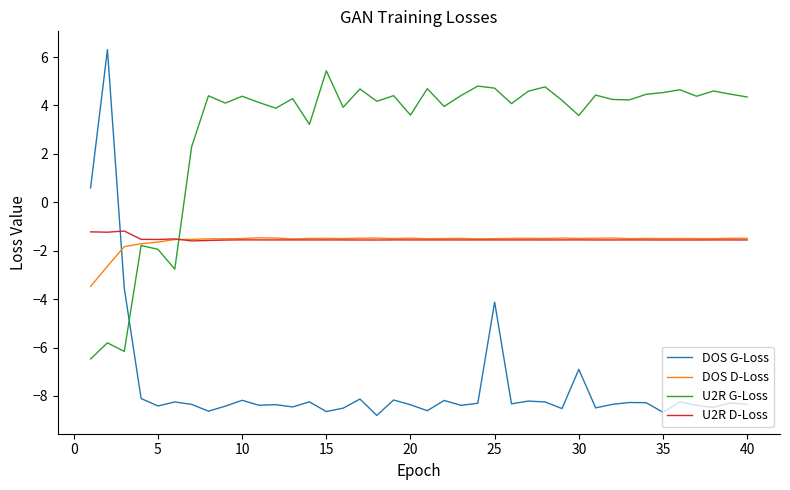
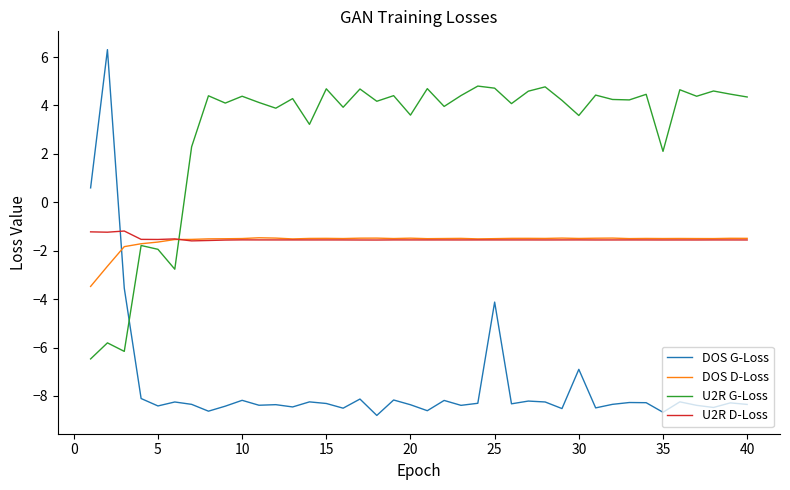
DOS G-Loss, 15: -8.6 -> -8.3
U2R G-Loss, 15: 5.4 -> 4.7
U2R G-Loss, 35: 4.5 -> 2.1
